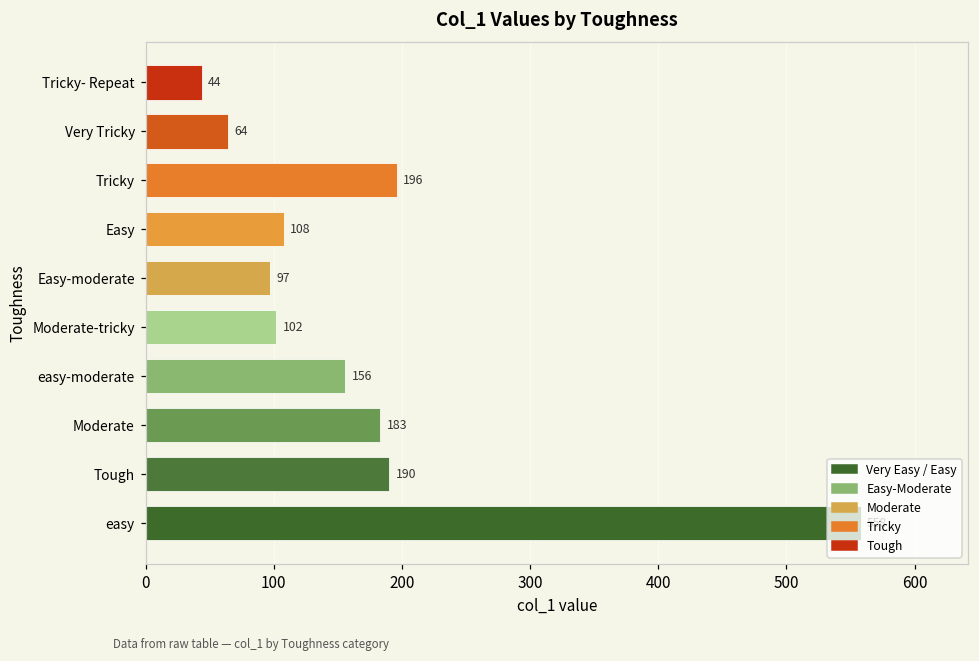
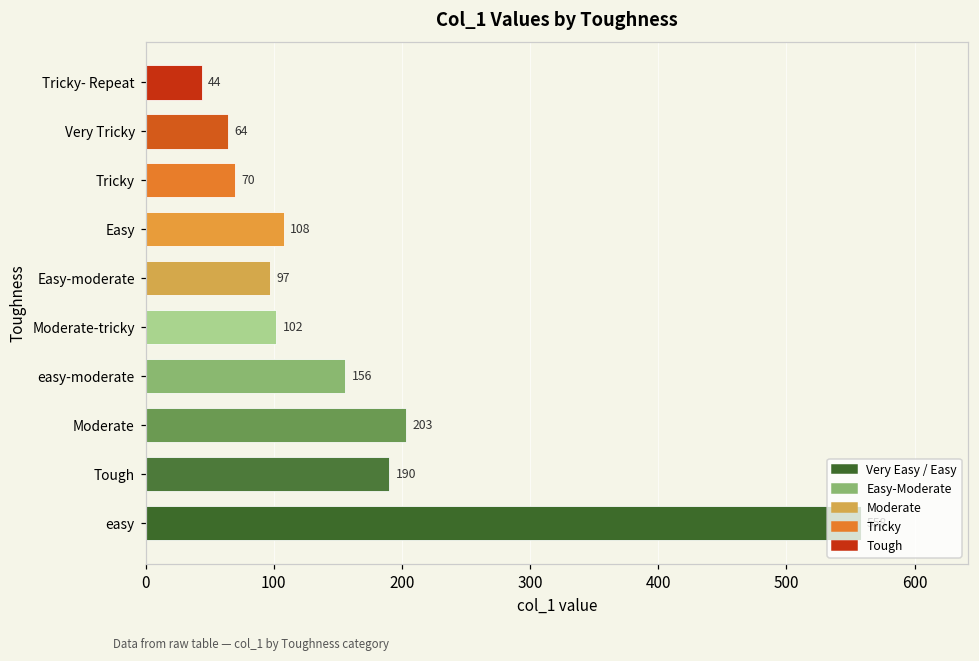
Tricky: 196 -> 70
Moderate: 183 -> 203
